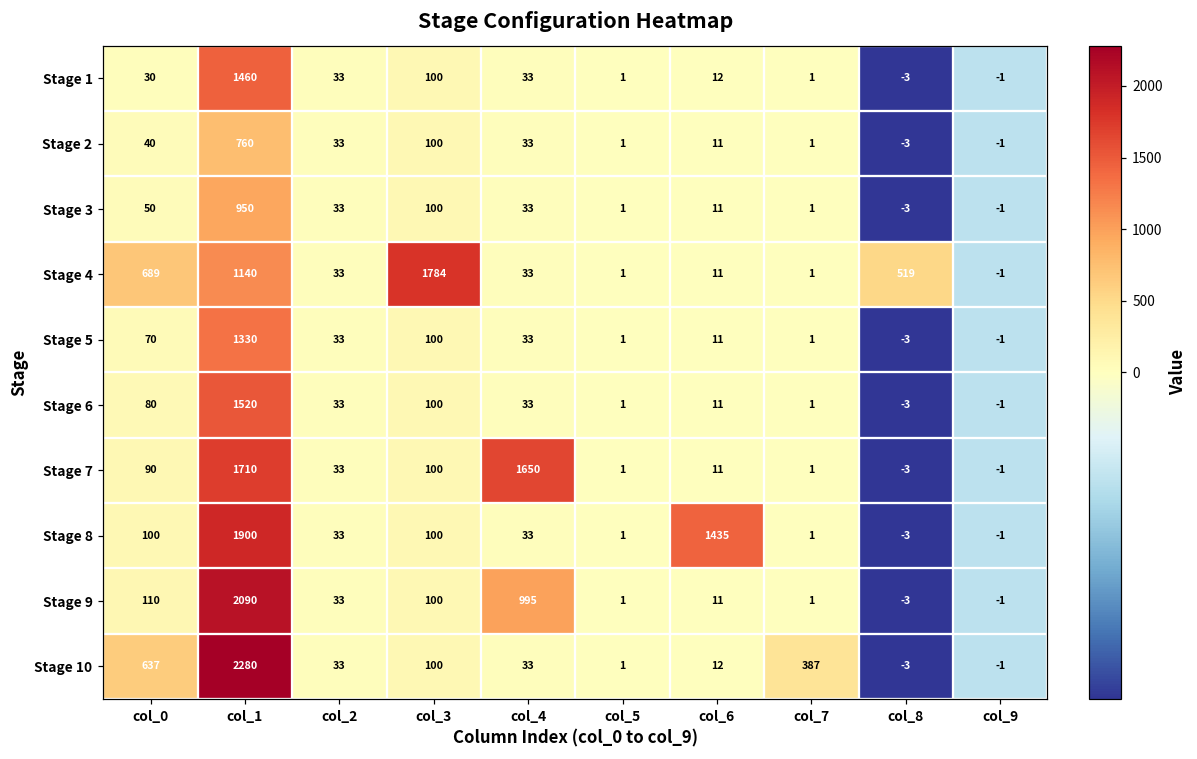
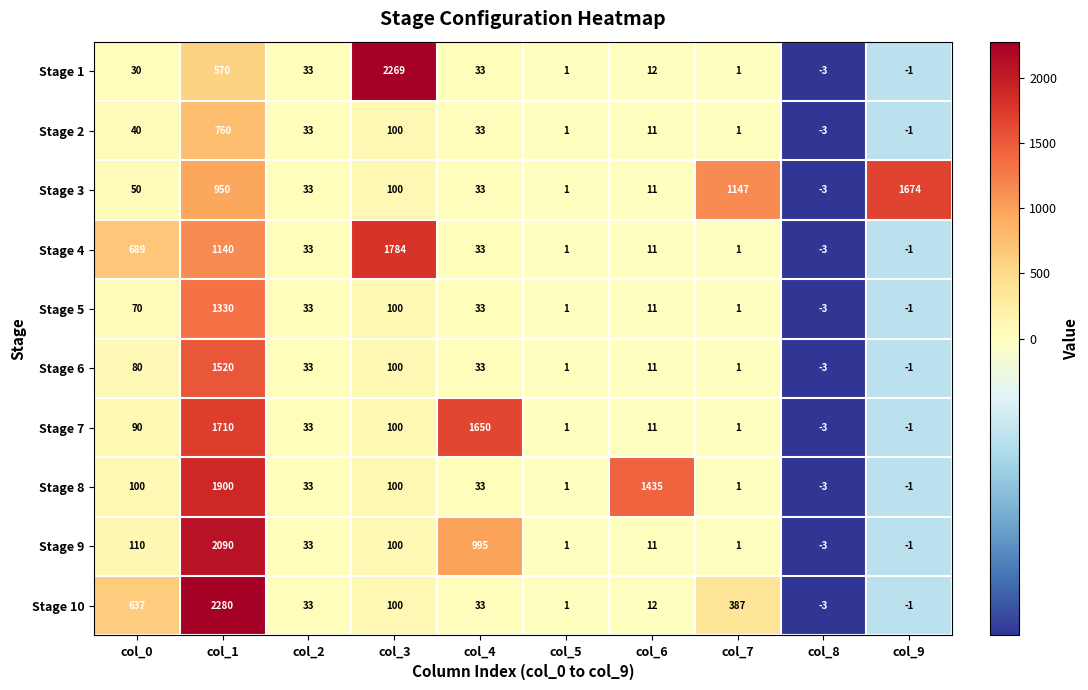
Stage 1, col_1: 1460 -> 570
Stage 1, col_3: 100 -> 2269
Stage 3, col_7: 1 -> 1147
Stage 3, col_9: -1 -> 1674
Stage 4, col_8: 519 -> -3
